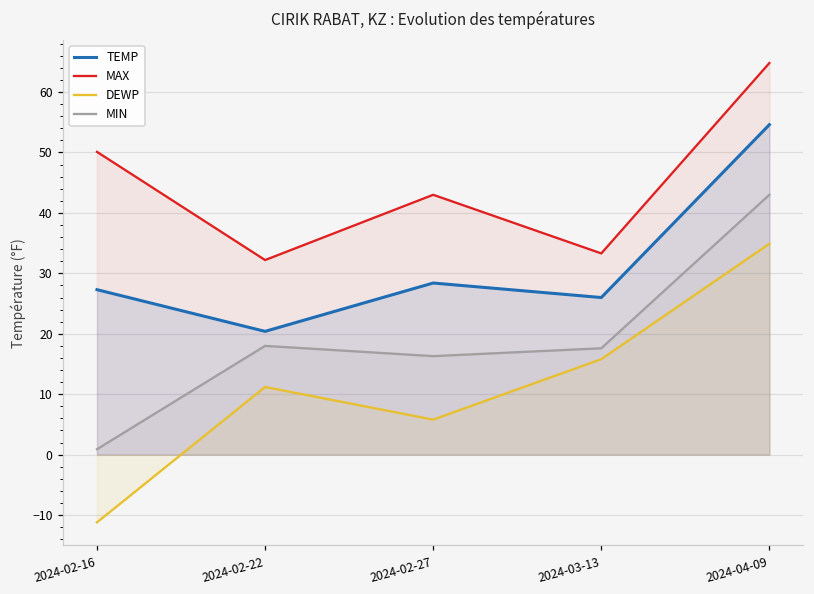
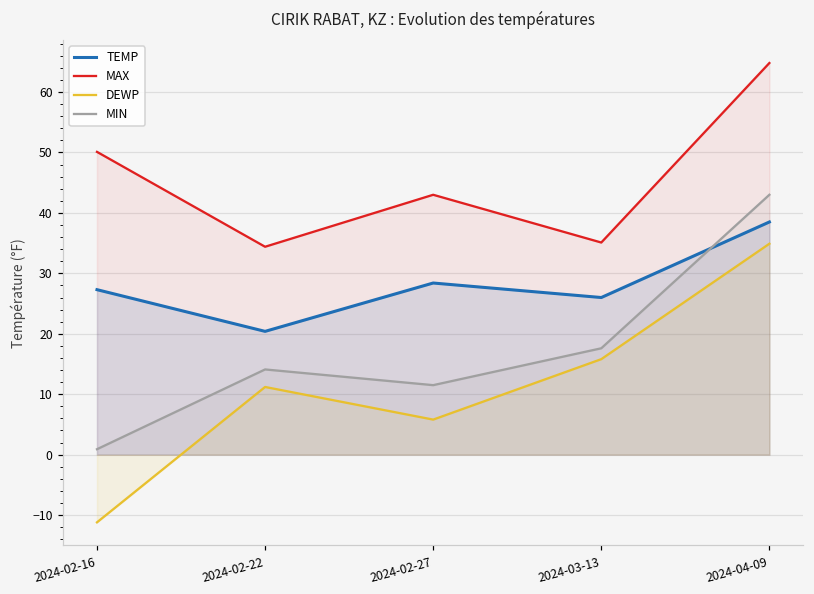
MAX, 2024-02-22: 32 -> 34
MIN, 2024-02-22: 18 -> 14
MIN, 2024-02-27: 16 -> 12
MAX, 2024-03-13: 33 -> 35
TEMP, 2024-04-09: 55 -> 39
